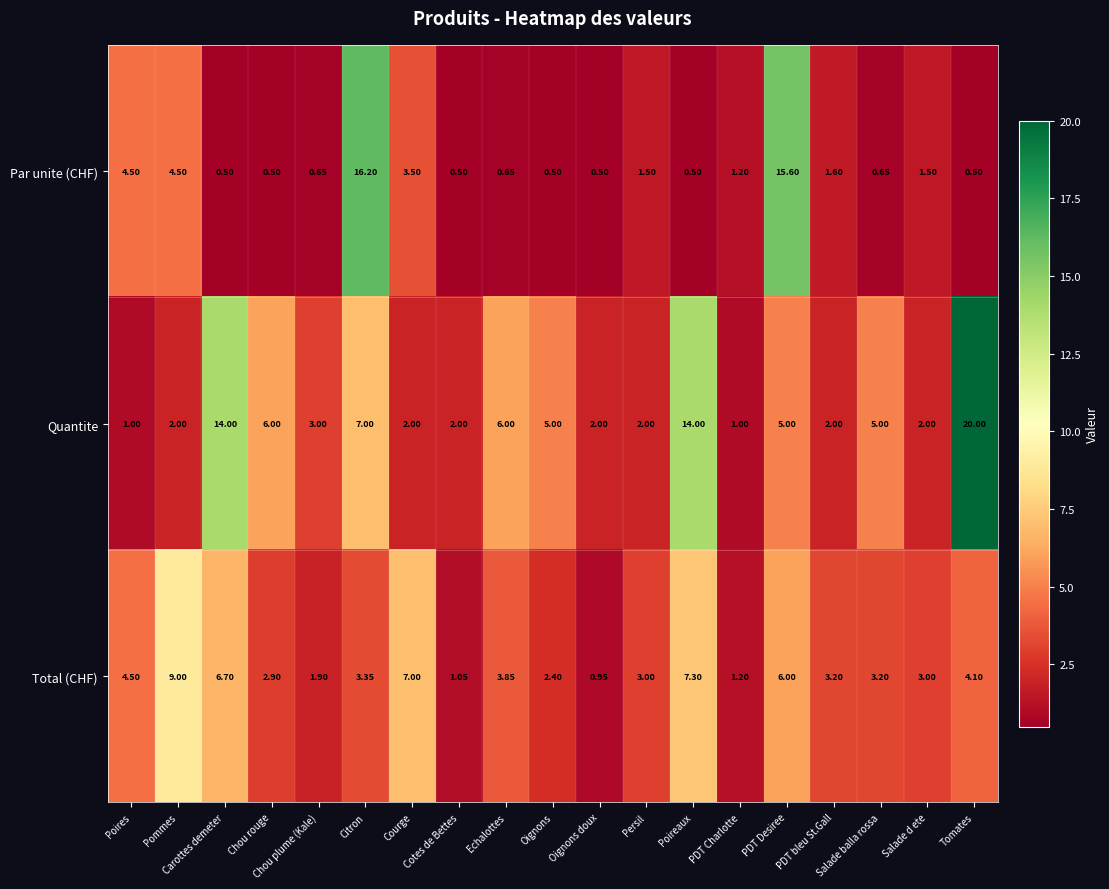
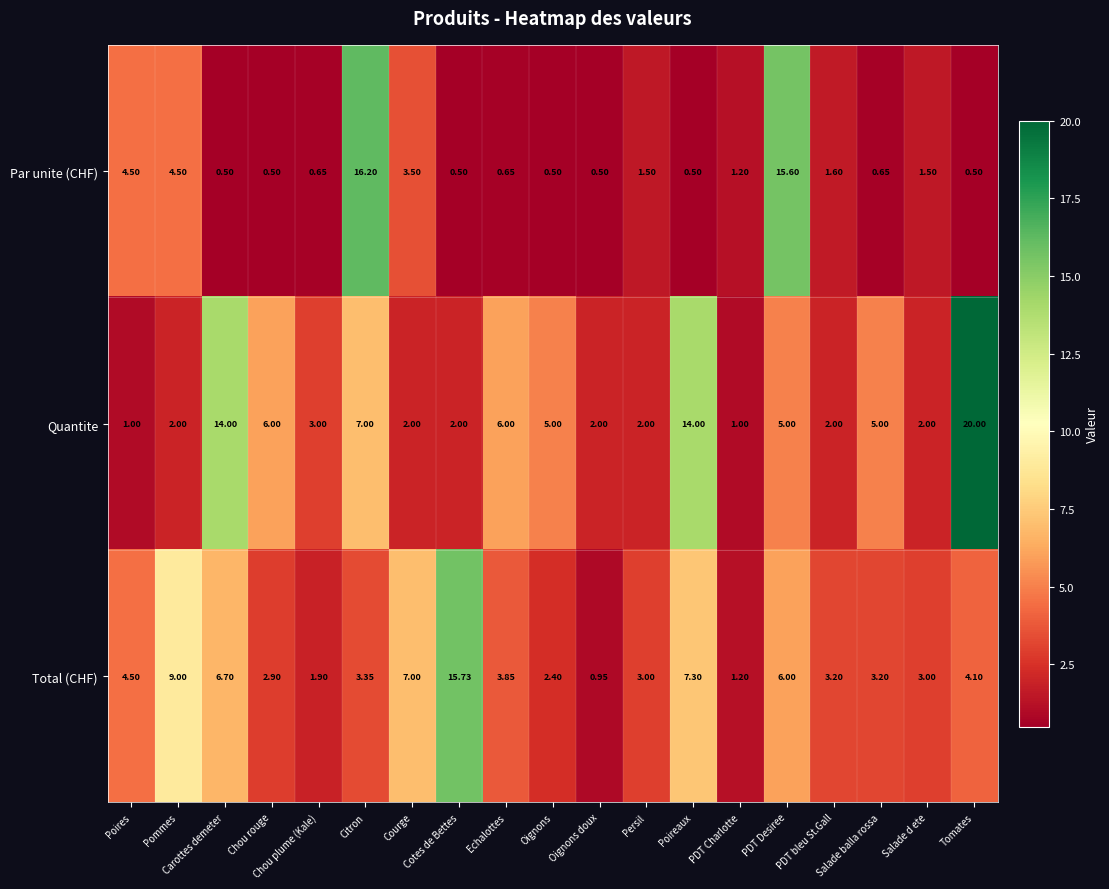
Total (CHF), Cotes de Bettes: 1.05 -> 15.73
